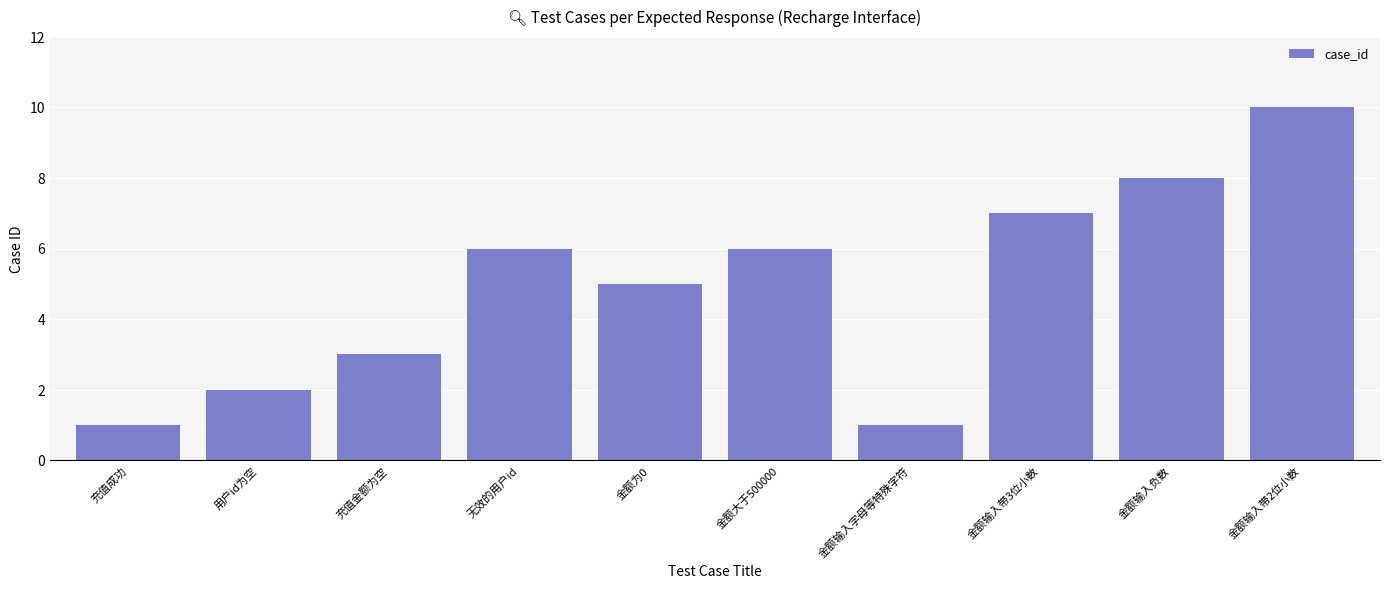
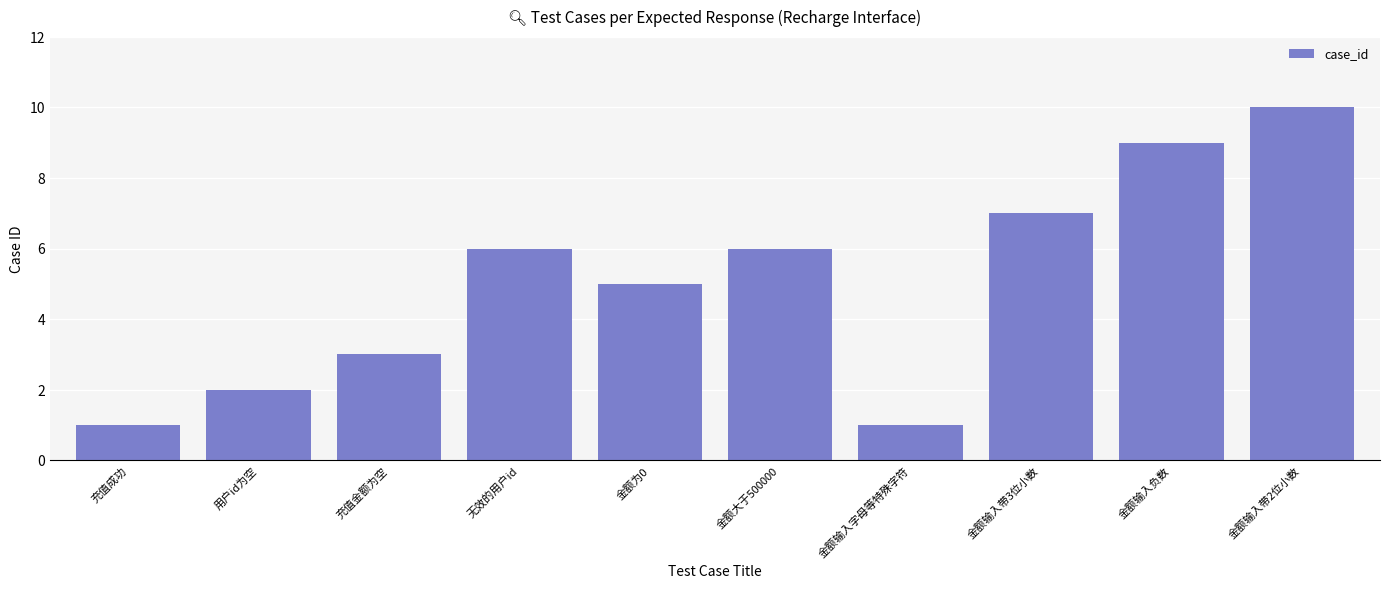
金额输入负数: 8 -> 9
